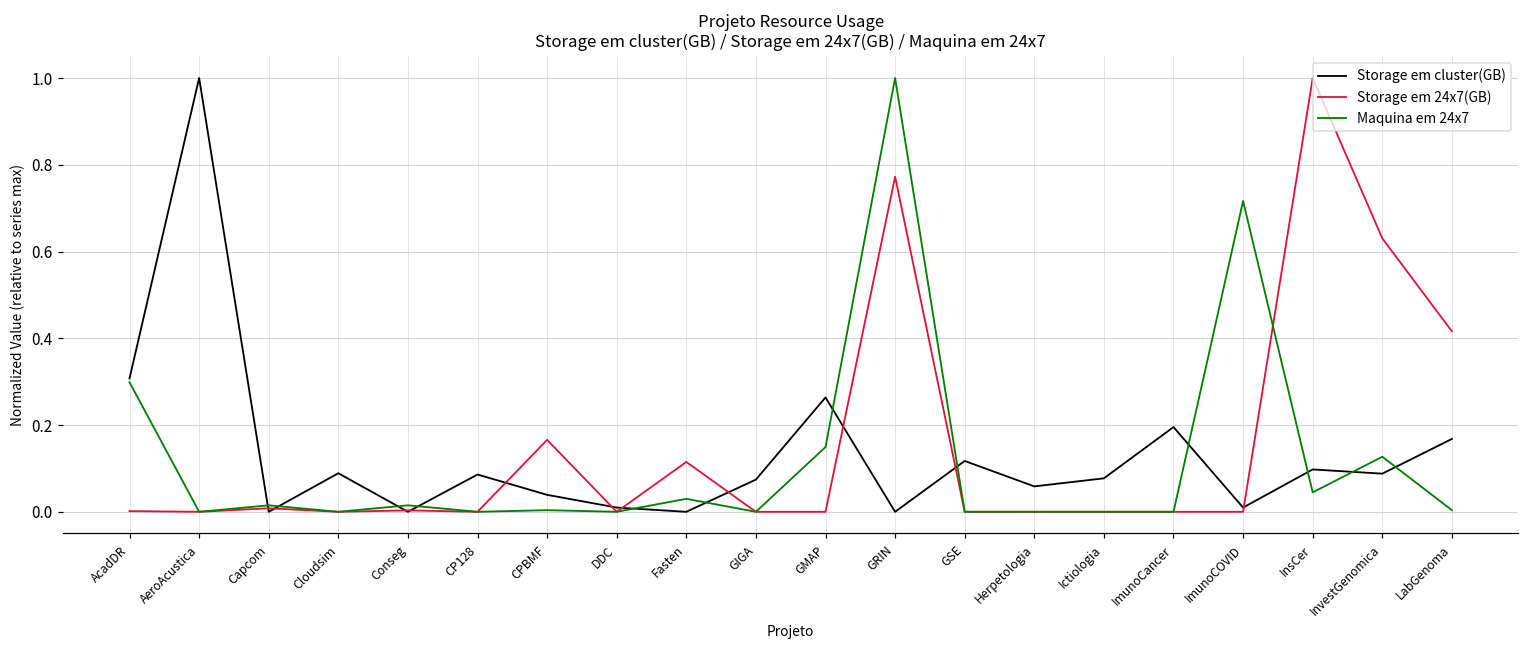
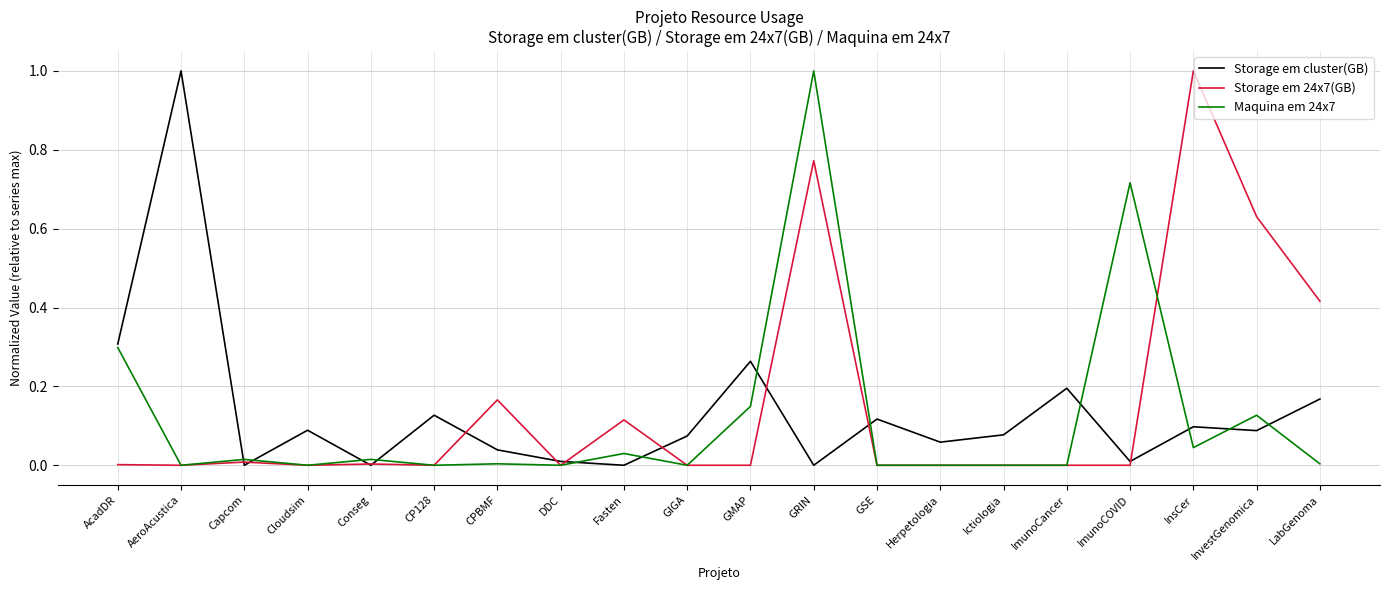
Storage em cluster(GB), CP128: 0.09 -> 0.13
